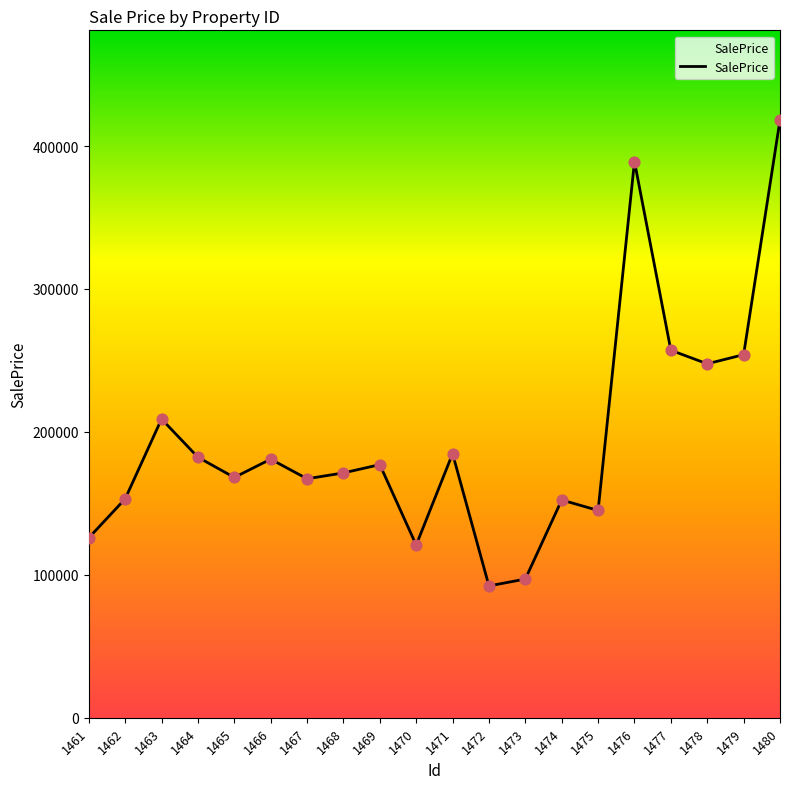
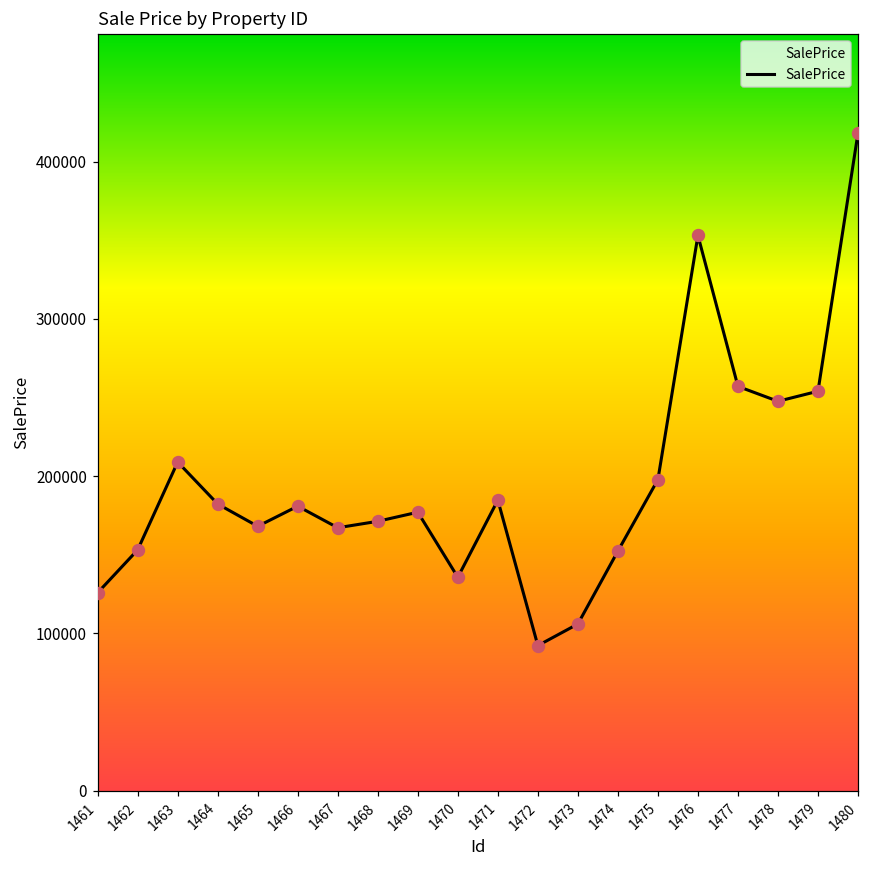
1470: 121000 -> 136000
1473: 97000 -> 106000
1475: 145000 -> 198000
1476: 389000 -> 353000
